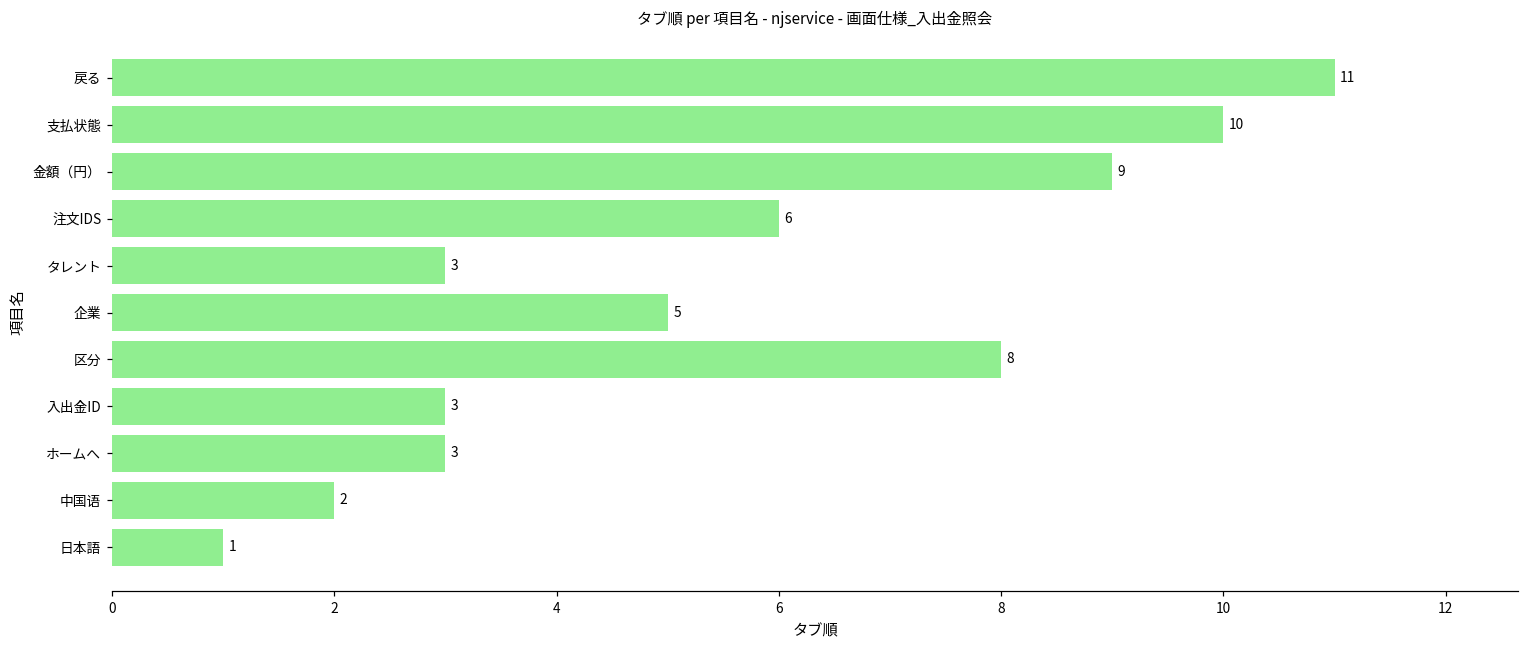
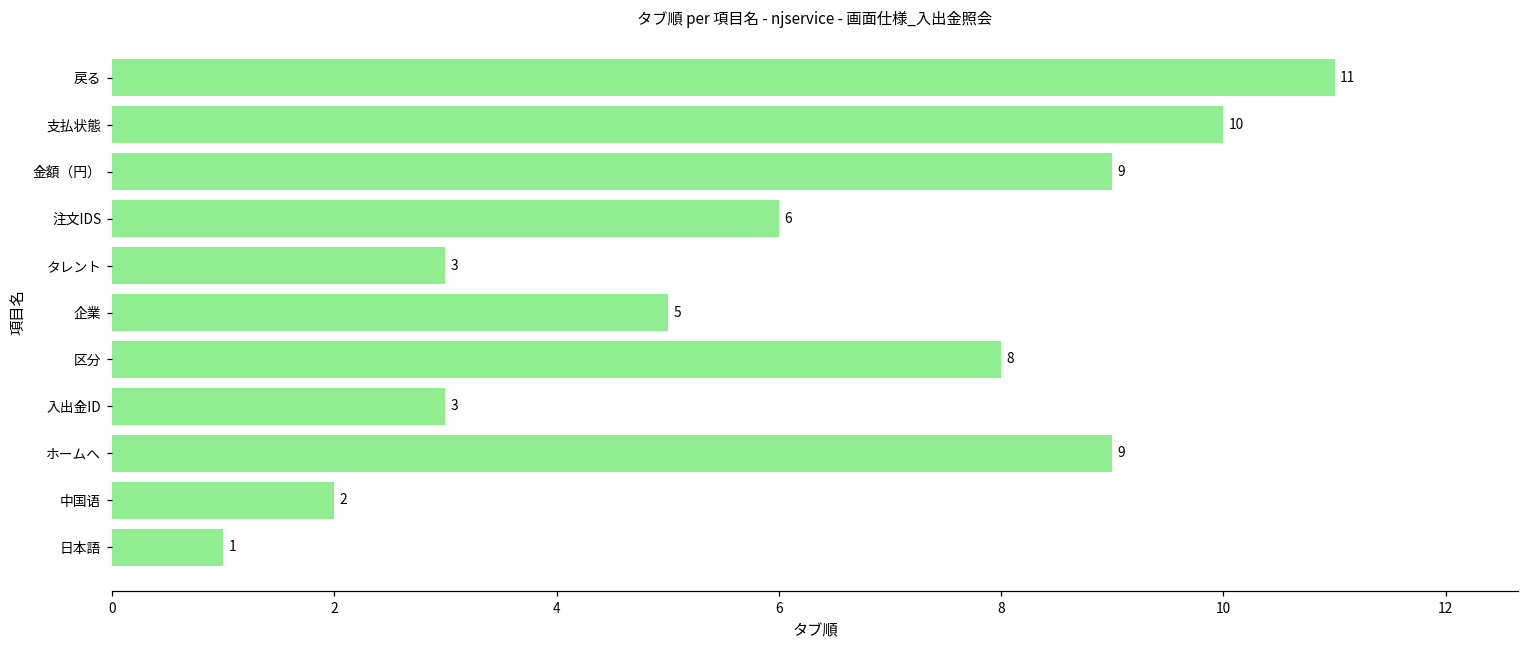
ホームへ: 3 -> 9
